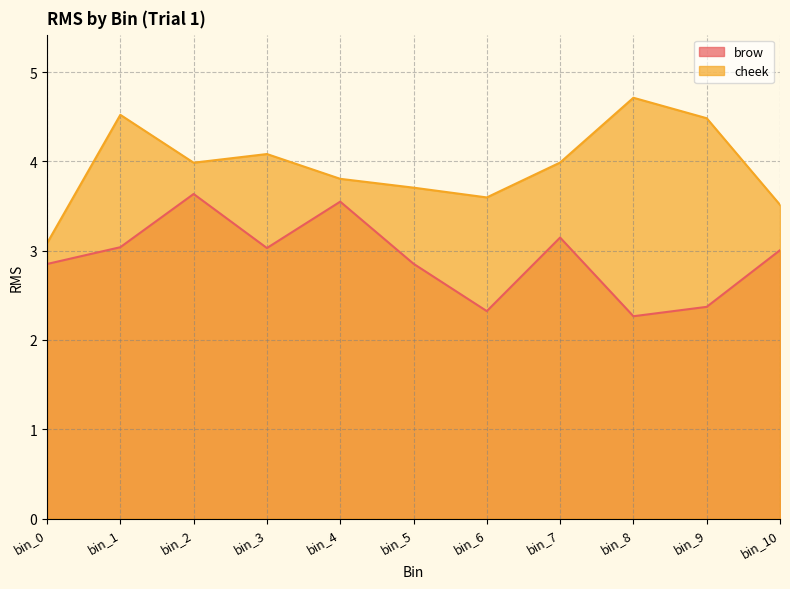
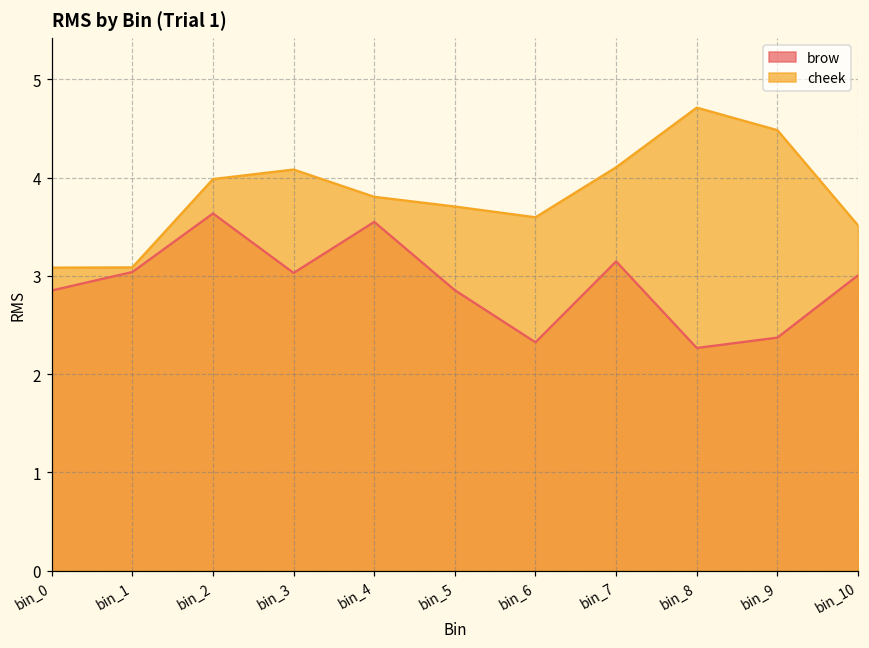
cheek, bin_1: 4.5 -> 3.1
cheek, bin_7: 4.0 -> 4.1
